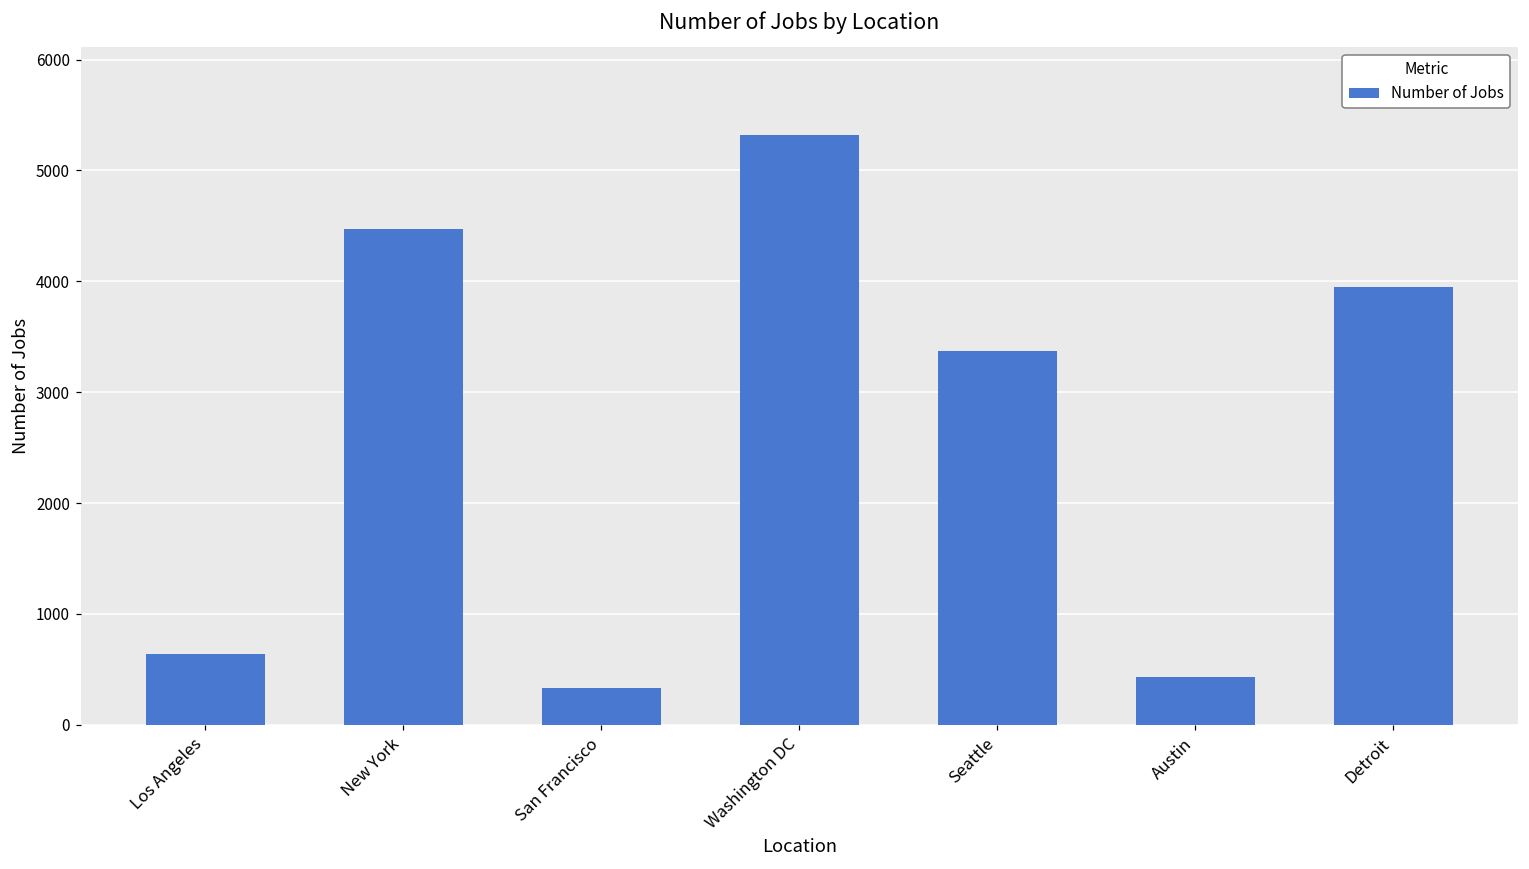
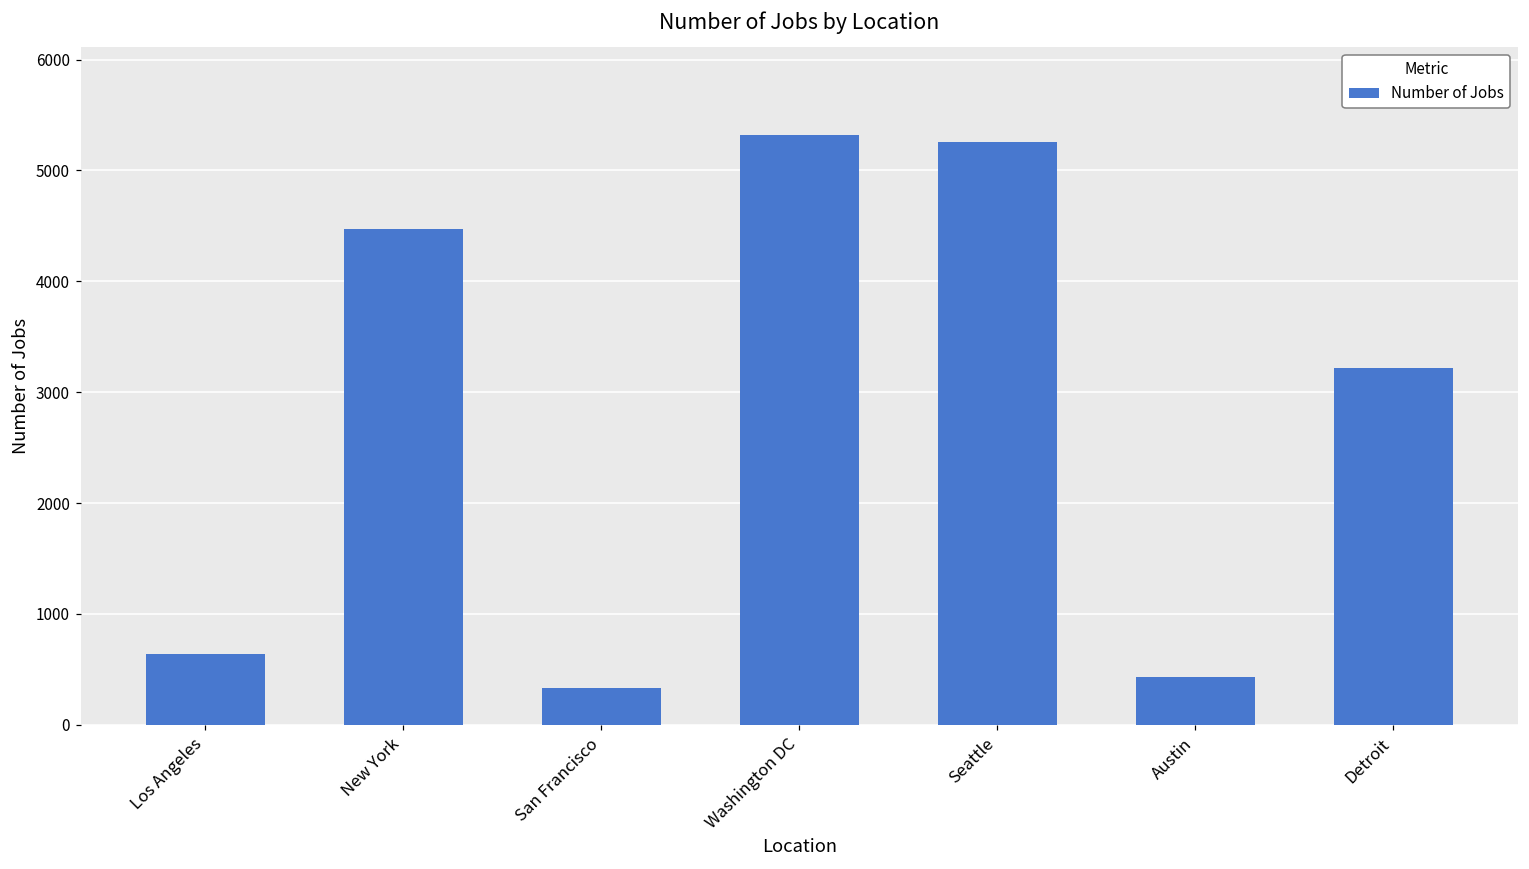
Seattle: 3380 -> 5260
Detroit: 3950 -> 3220
